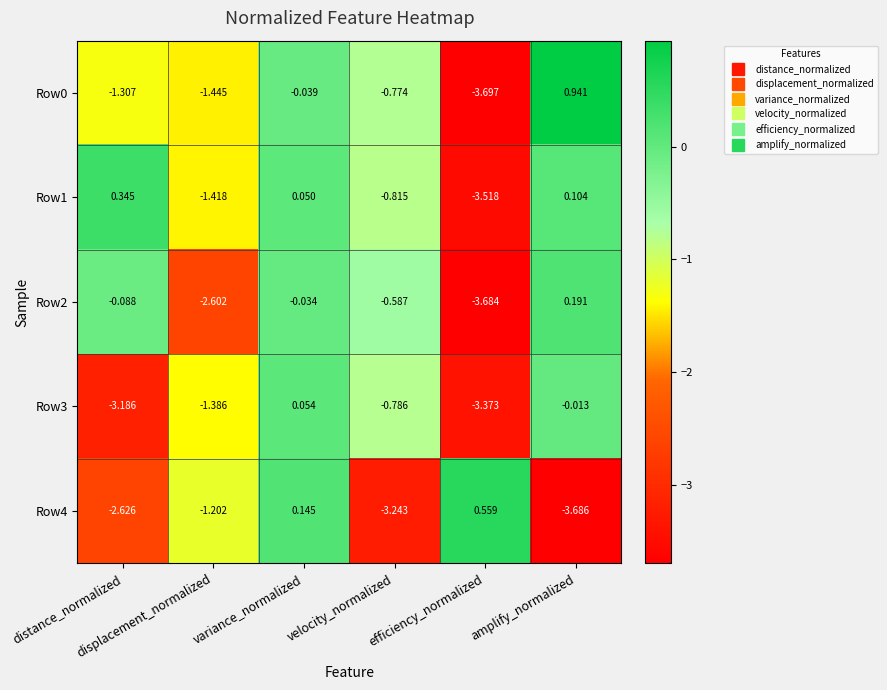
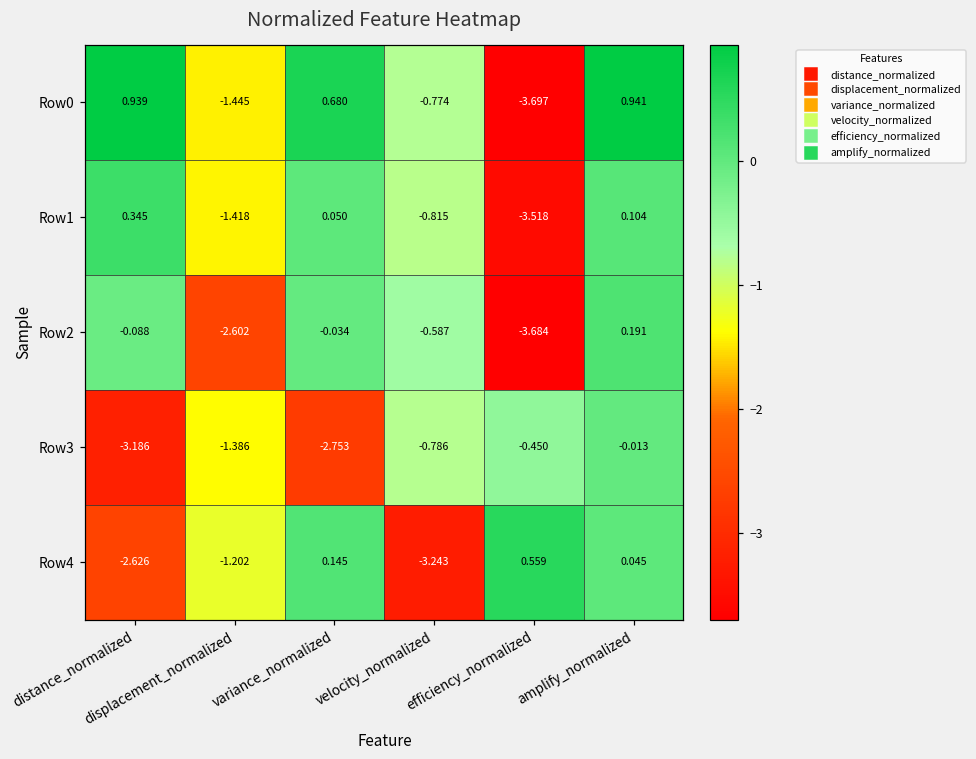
Row0, distance_normalized: -1.307 -> 0.939
Row0, variance_normalized: -0.039 -> 0.680
Row3, variance_normalized: 0.054 -> -2.753
Row3, efficiency_normalized: -3.373 -> -0.450
Row4, amplify_normalized: -3.686 -> 0.045
